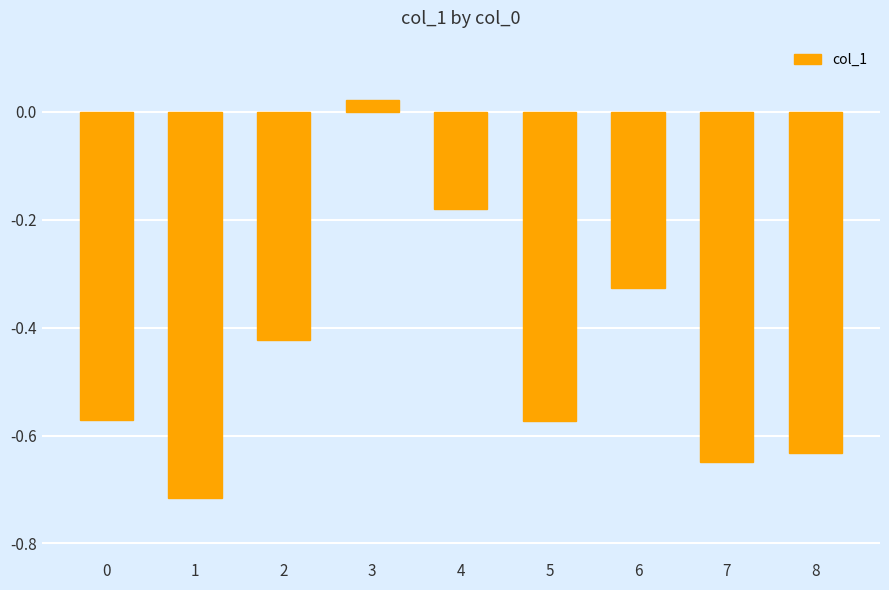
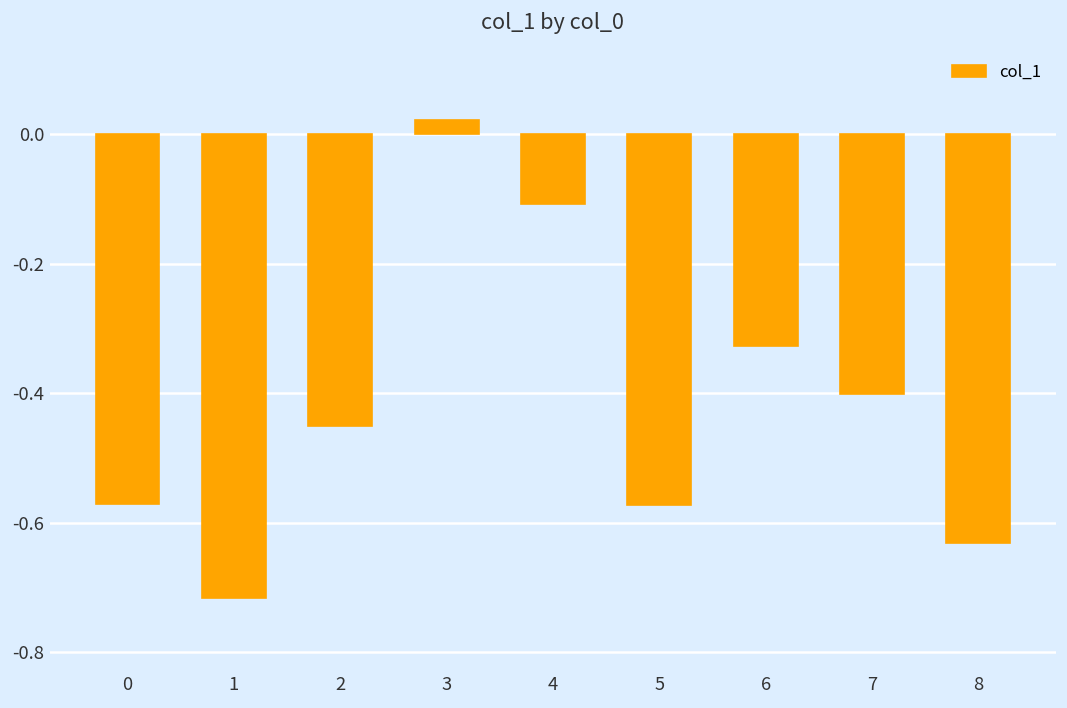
2: -0.42 -> -0.45
4: -0.18 -> -0.11
7: -0.65 -> -0.40
